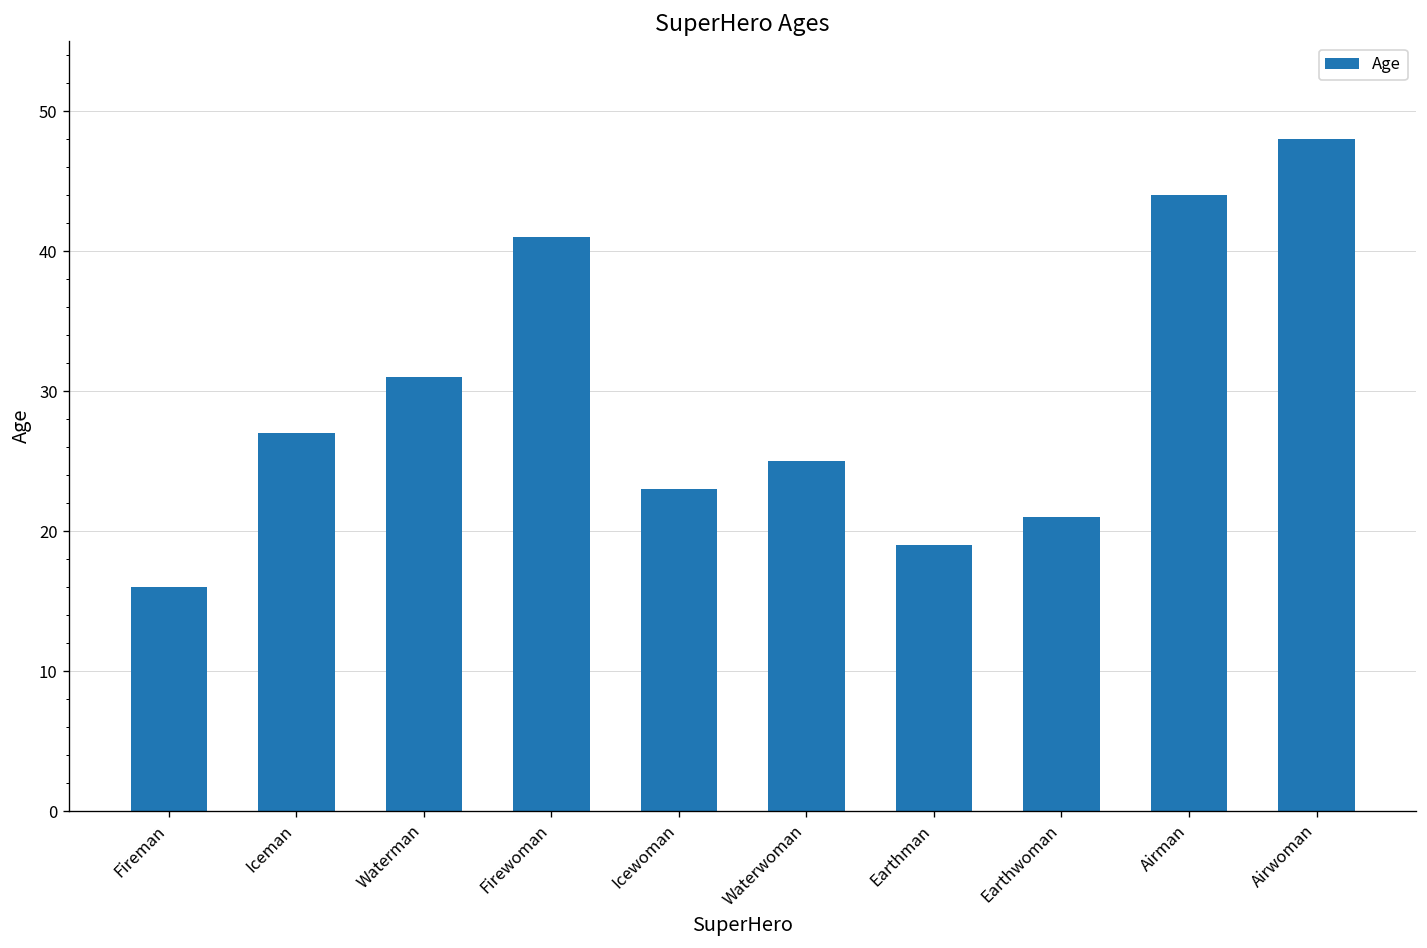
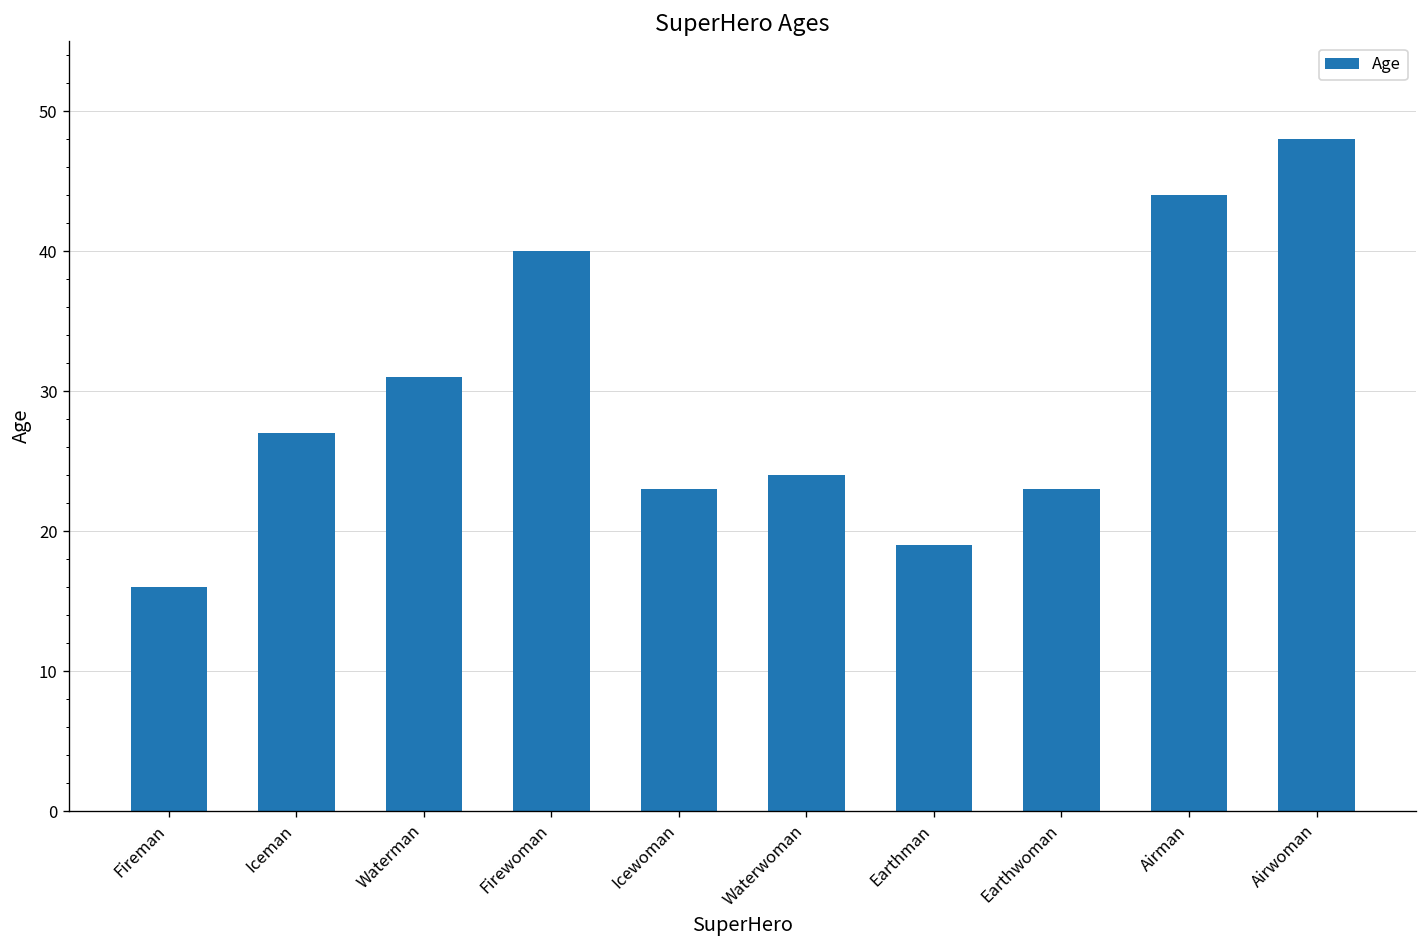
Firewoman: 41 -> 40
Waterwoman: 25 -> 24
Earthwoman: 21 -> 23
